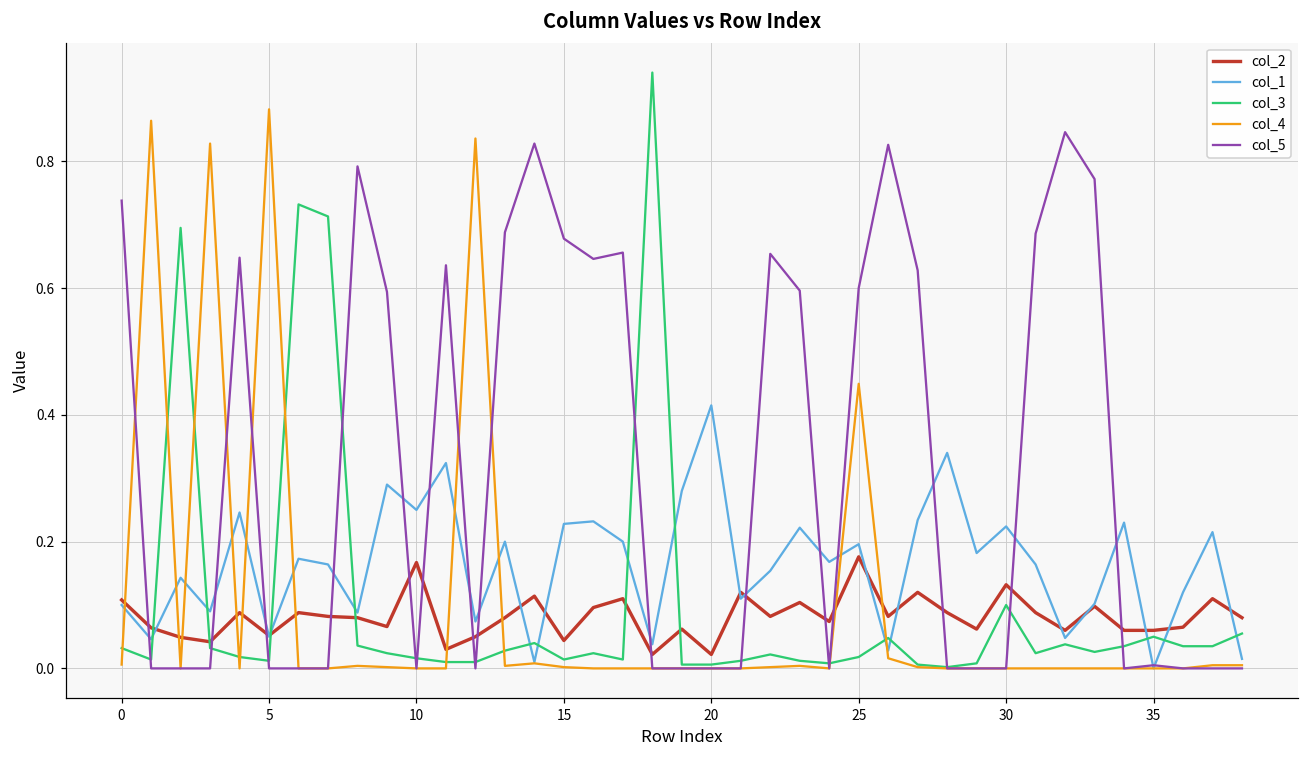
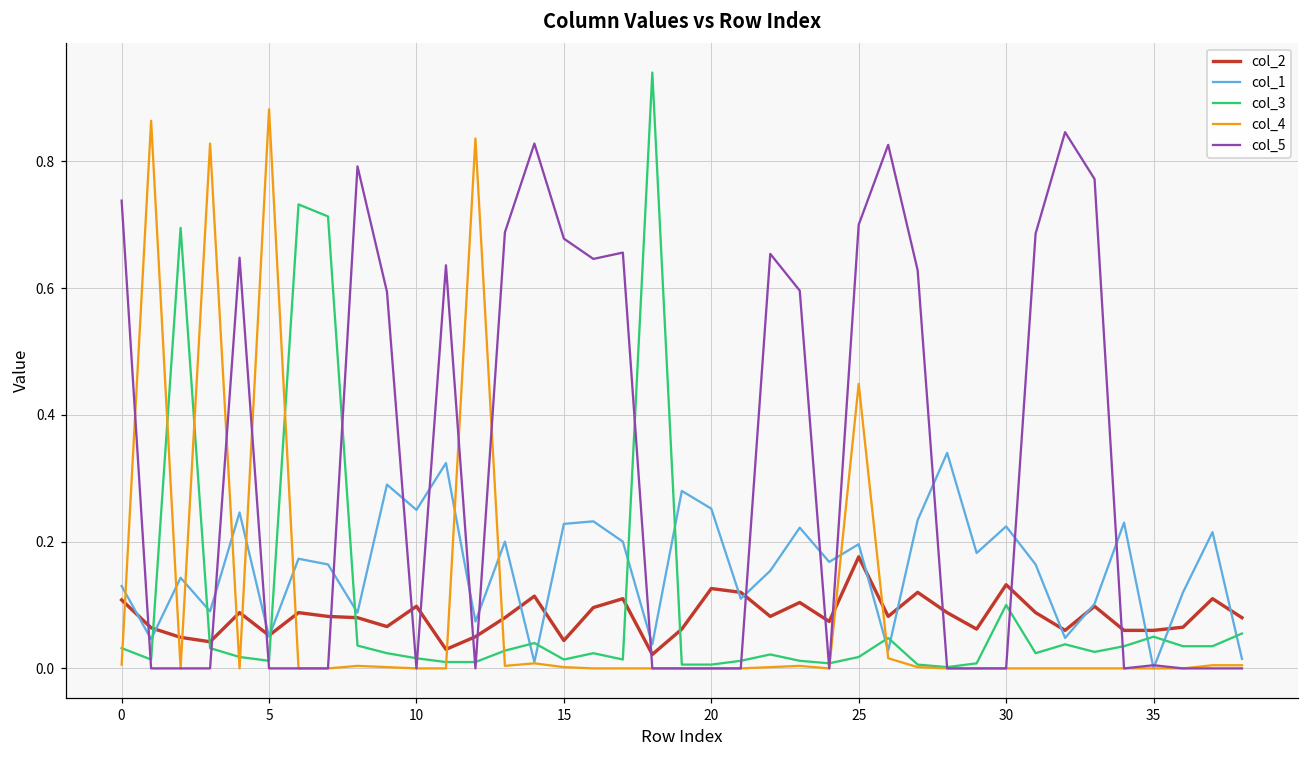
col_1, 0: 0.10 -> 0.13
col_2, 10: 0.17 -> 0.10
col_2, 20: 0.02 -> 0.13
col_1, 20: 0.42 -> 0.25
col_5, 25: 0.6 -> 0.7
